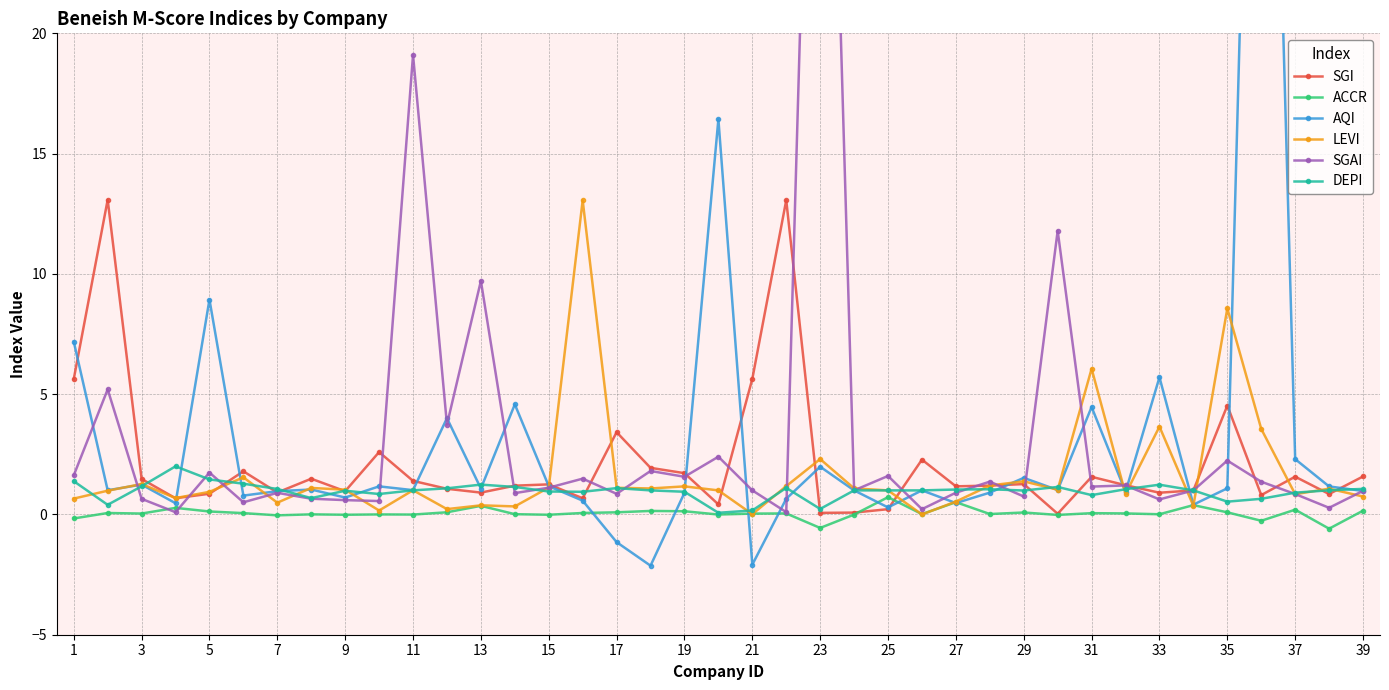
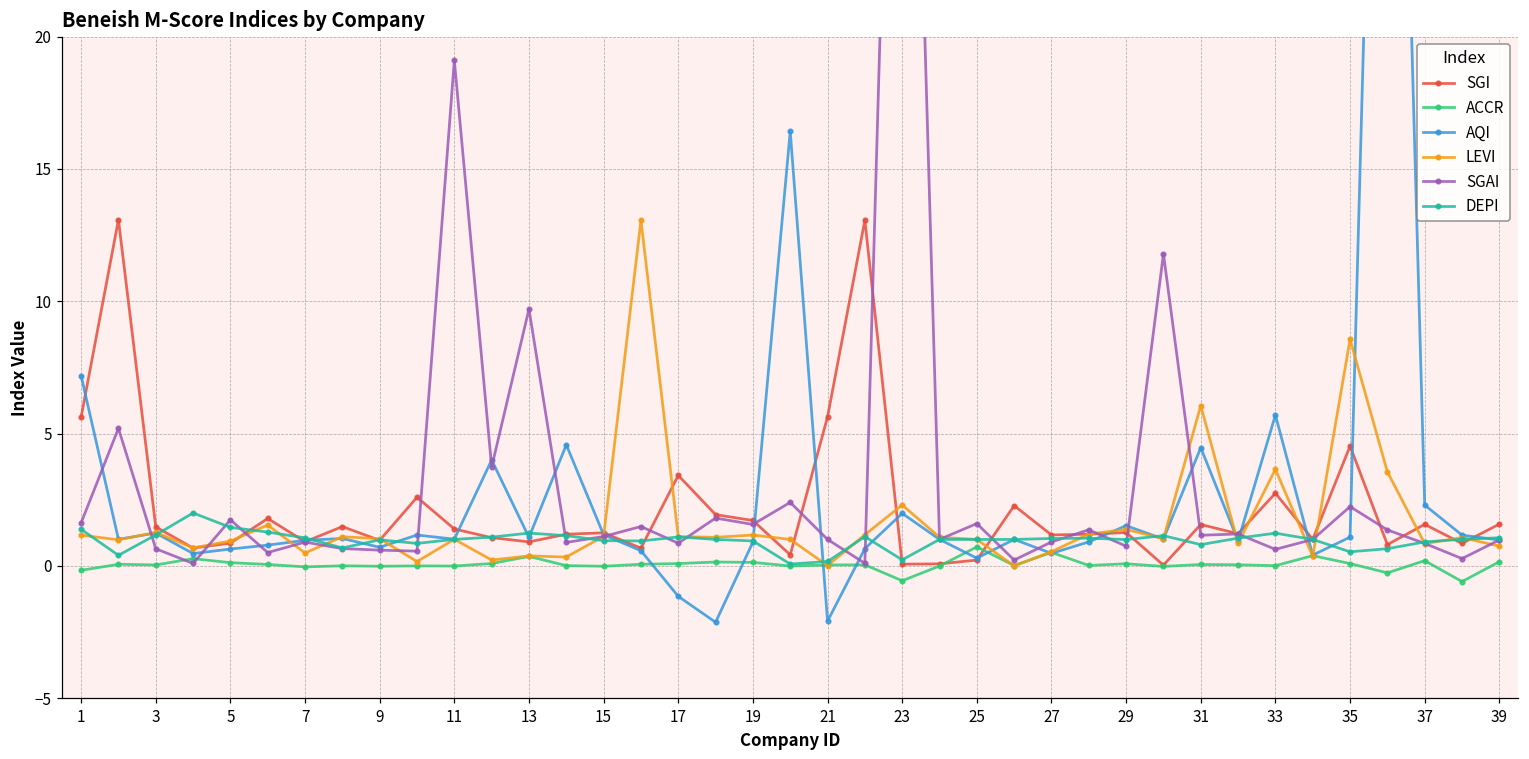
LEVI, 1: 0.7 -> 1.2
AQI, 5: 8.9 -> 0.6
SGI, 33: 0.9 -> 2.7
